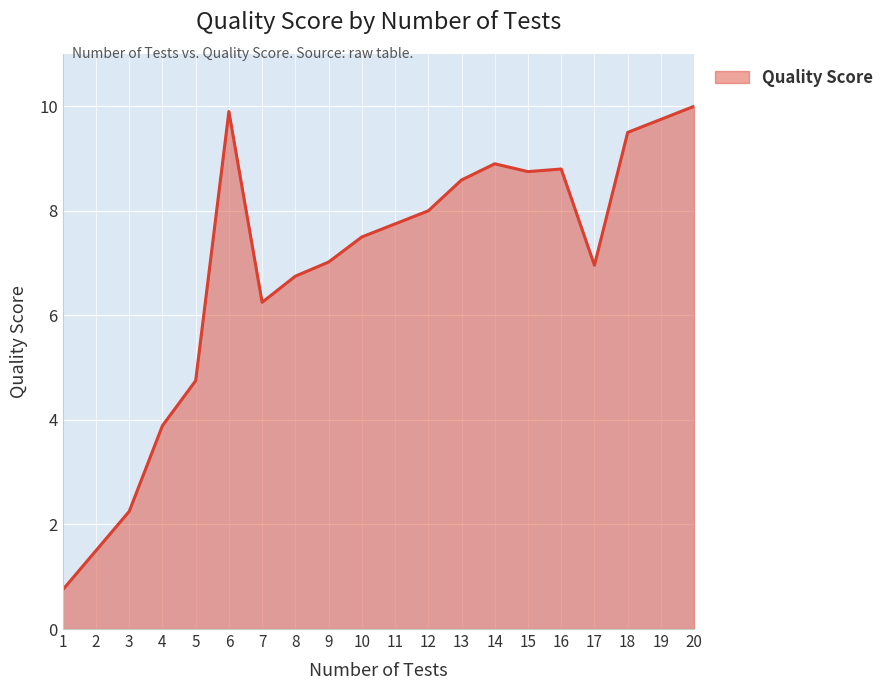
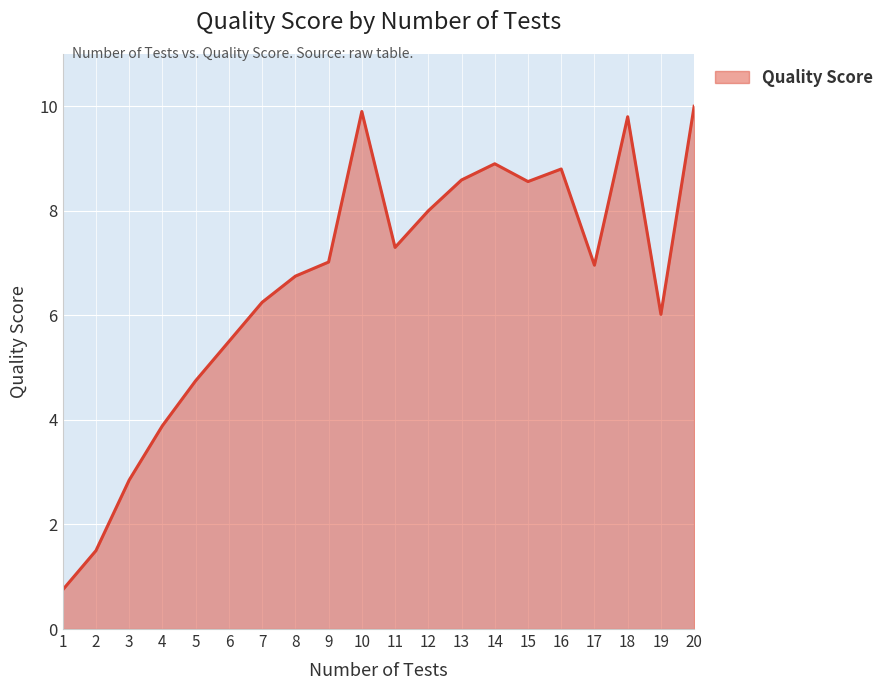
3: 2.3 -> 2.9
6: 9.9 -> 5.5
10: 7.5 -> 9.9
11: 7.8 -> 7.3
15: 8.8 -> 8.6
18: 9.5 -> 9.8
19: 9.8 -> 6.0
